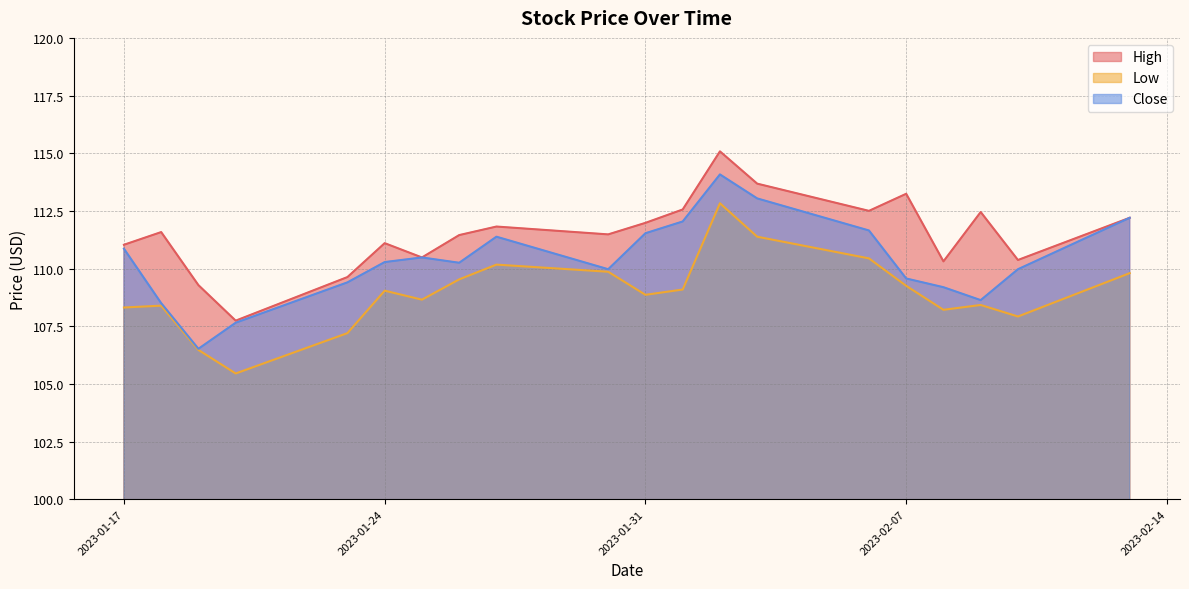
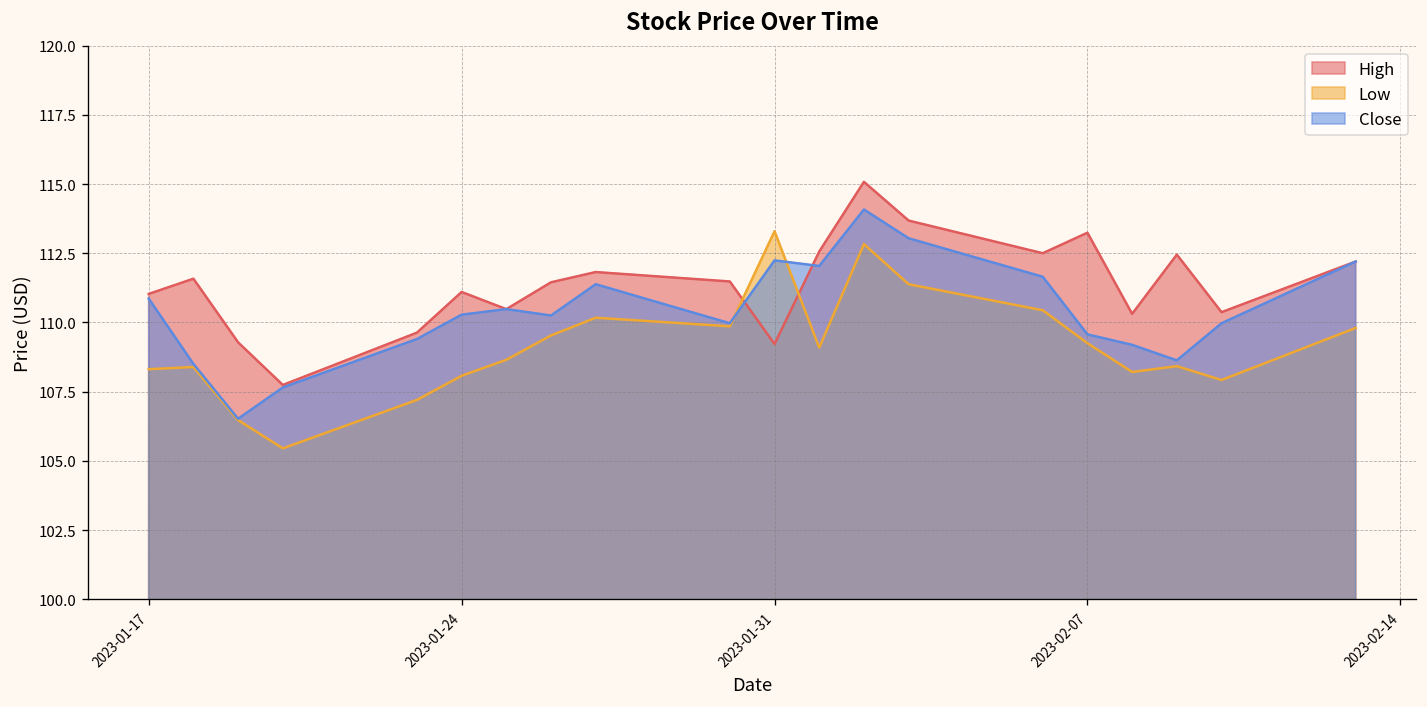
Low, 2023-01-24: 109.0 -> 108.1
High, 2023-01-31: 112.0 -> 109.2
Low, 2023-01-31: 108.9 -> 113.3
Close, 2023-01-31: 111.5 -> 112.2
